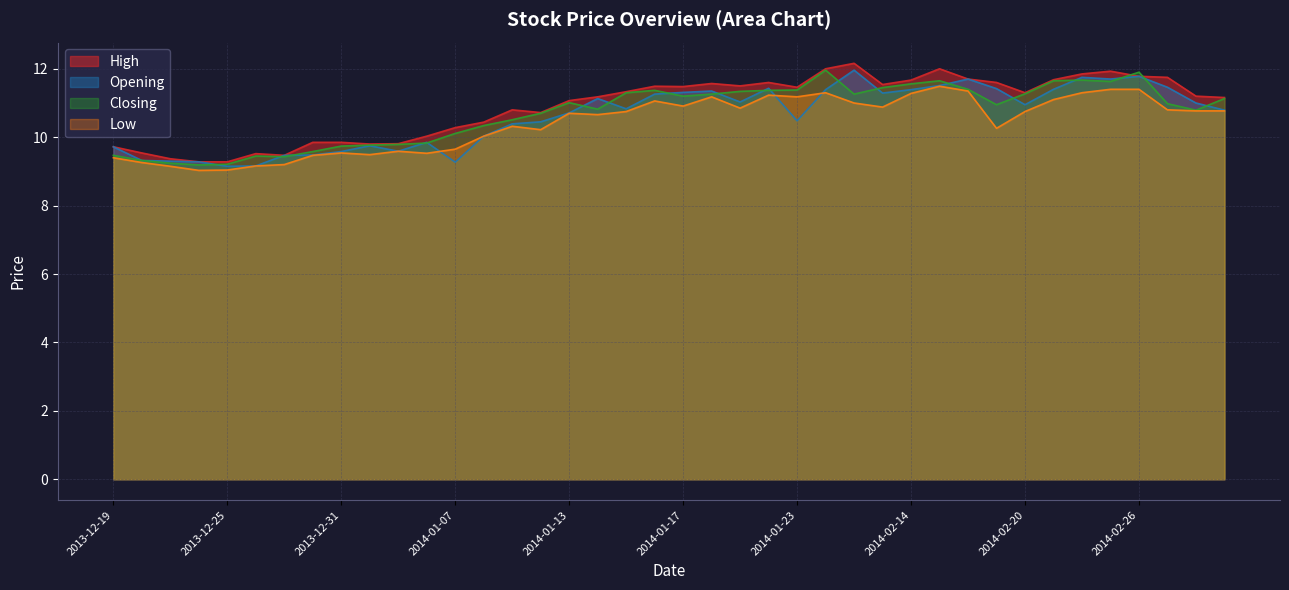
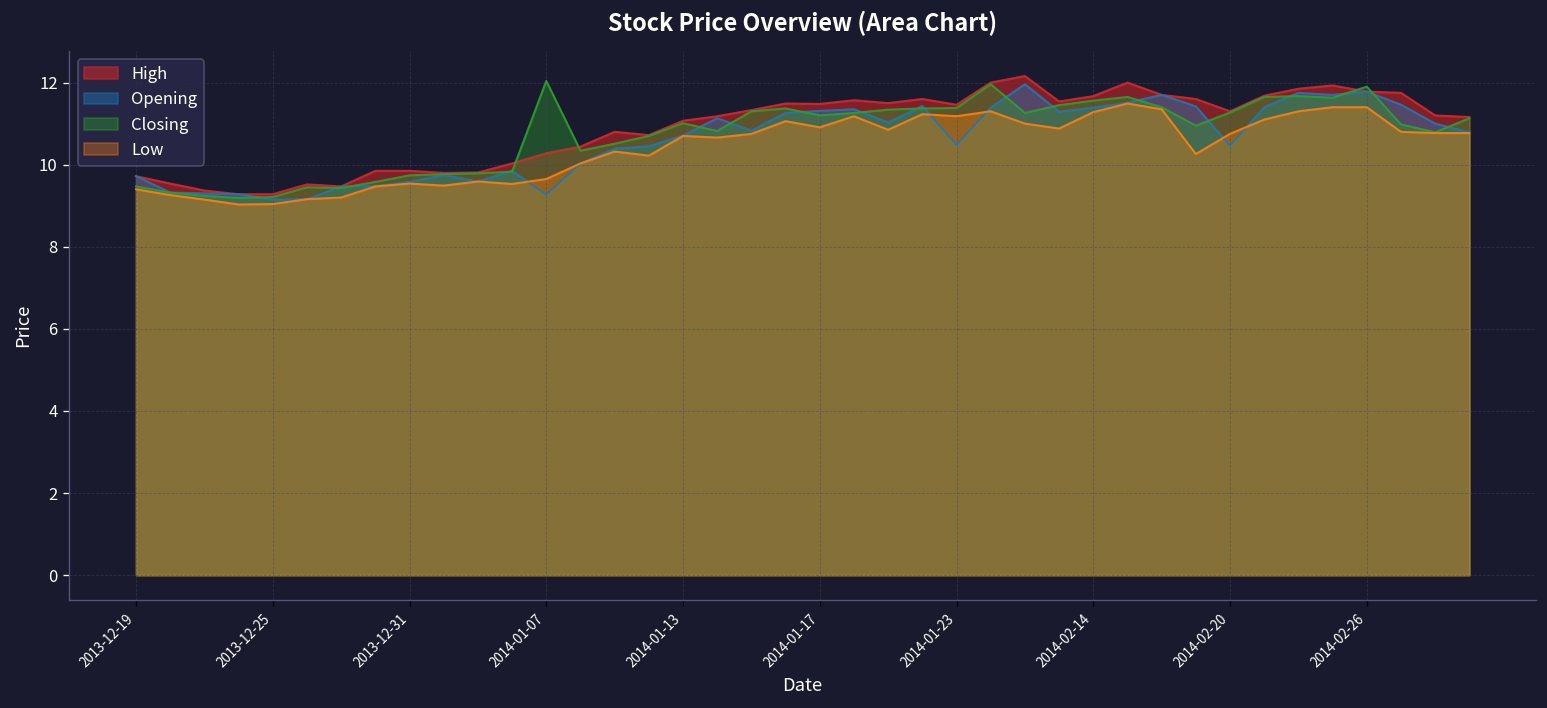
Closing, 2014-01-07: 10.1 -> 12.0
Opening, 2014-02-20: 11.0 -> 10.5
